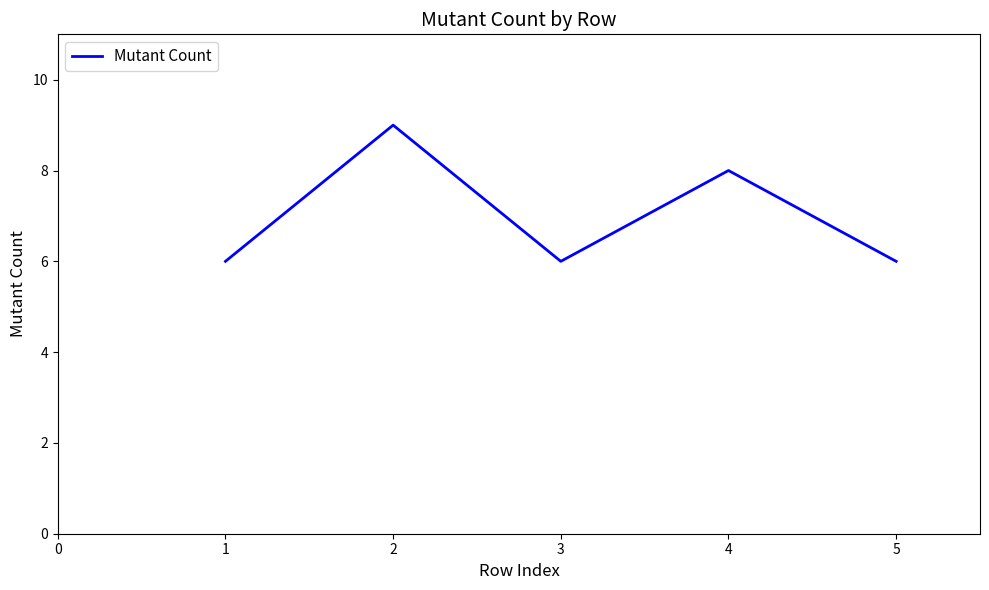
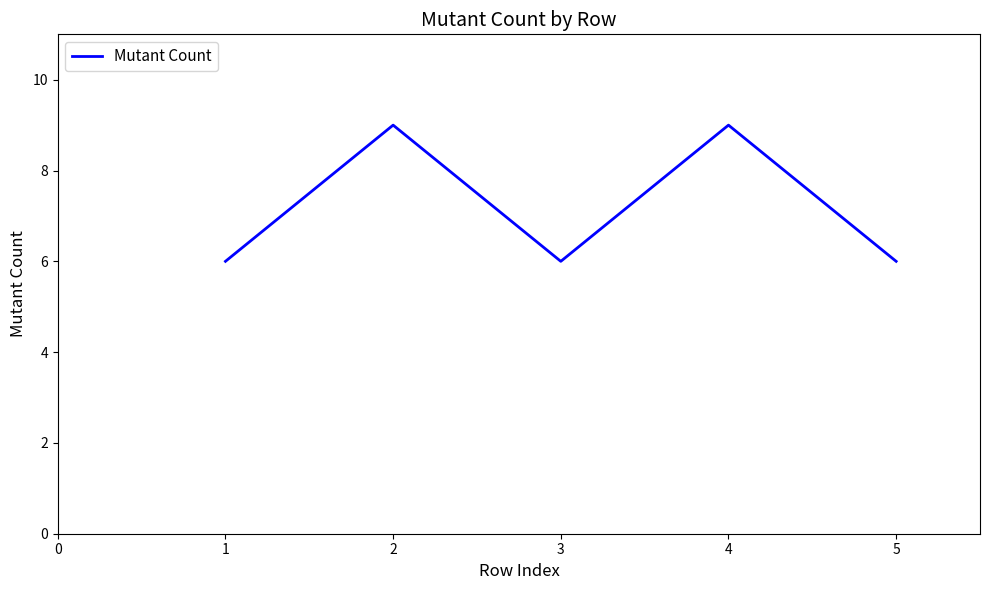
4: 8 -> 9
